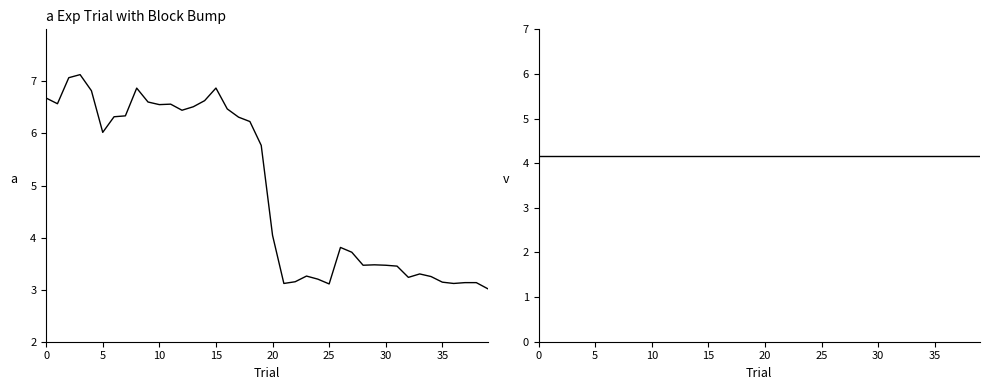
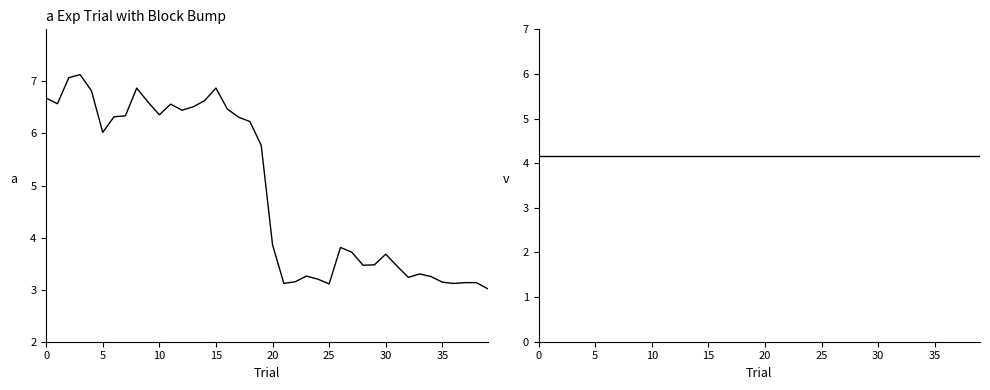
a Exp Trial with Block Bump, 10: 6.6 -> 6.4
a Exp Trial with Block Bump, 20: 4.0 -> 3.9
a Exp Trial with Block Bump, 30: 3.5 -> 3.7
